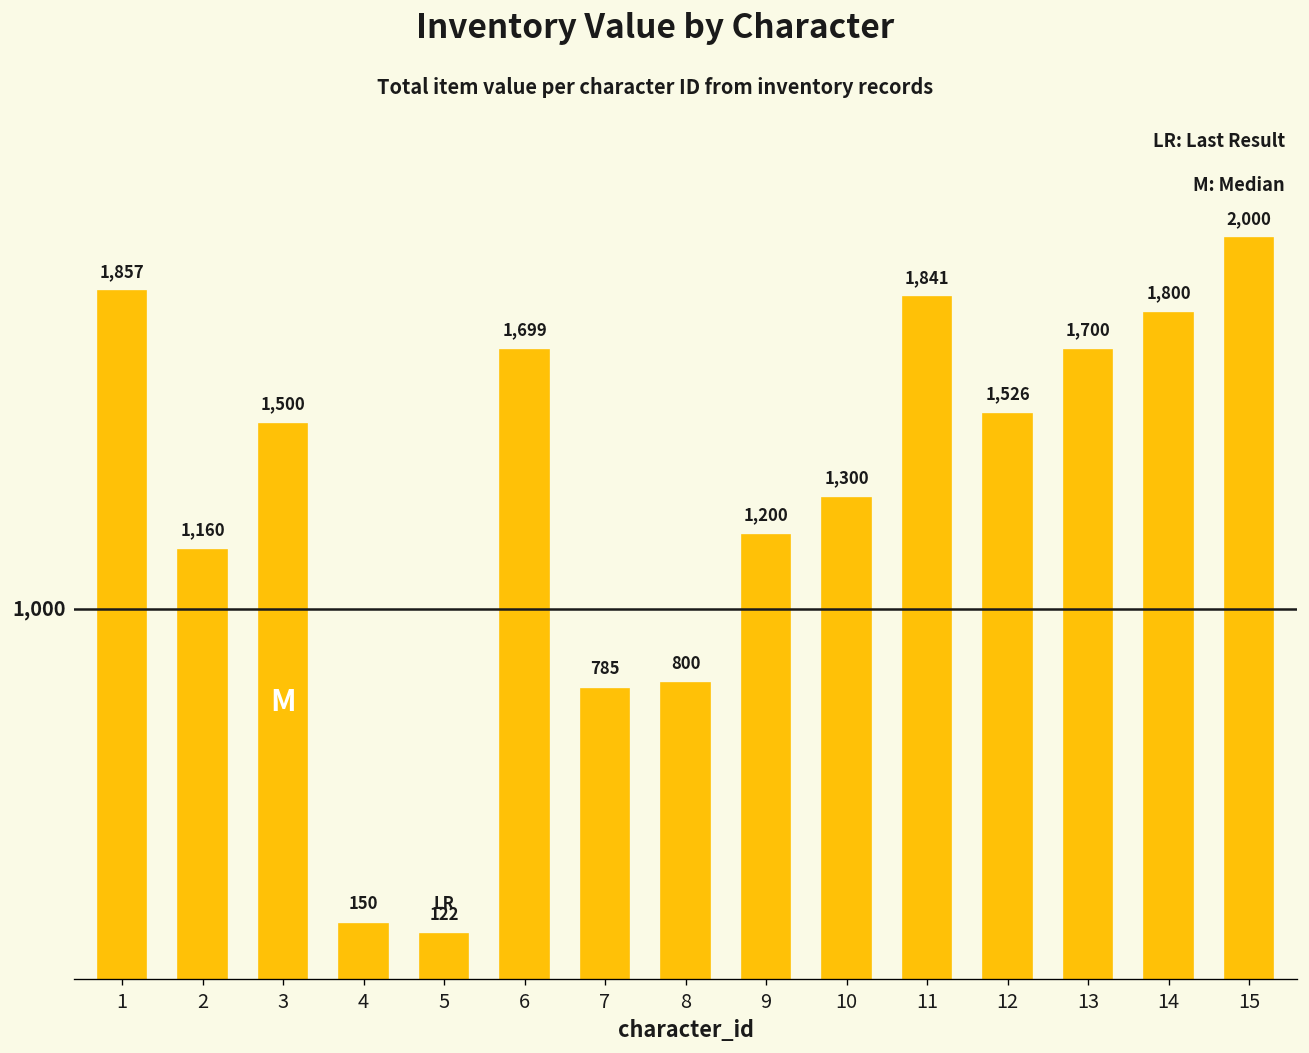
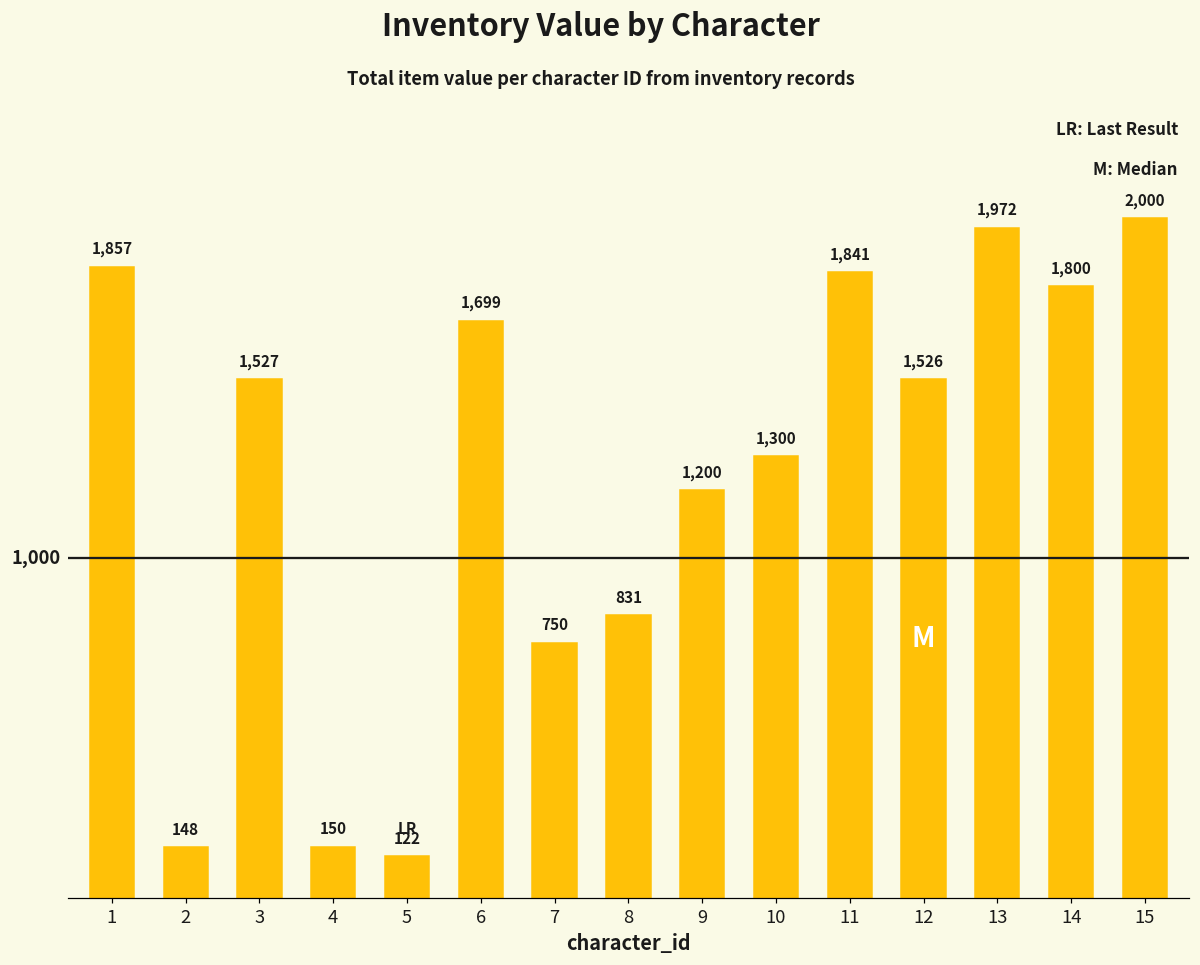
2: 1,160 -> 148
3: 1,500 -> 1,527
7: 785 -> 750
8: 800 -> 831
13: 1,700 -> 1,972
